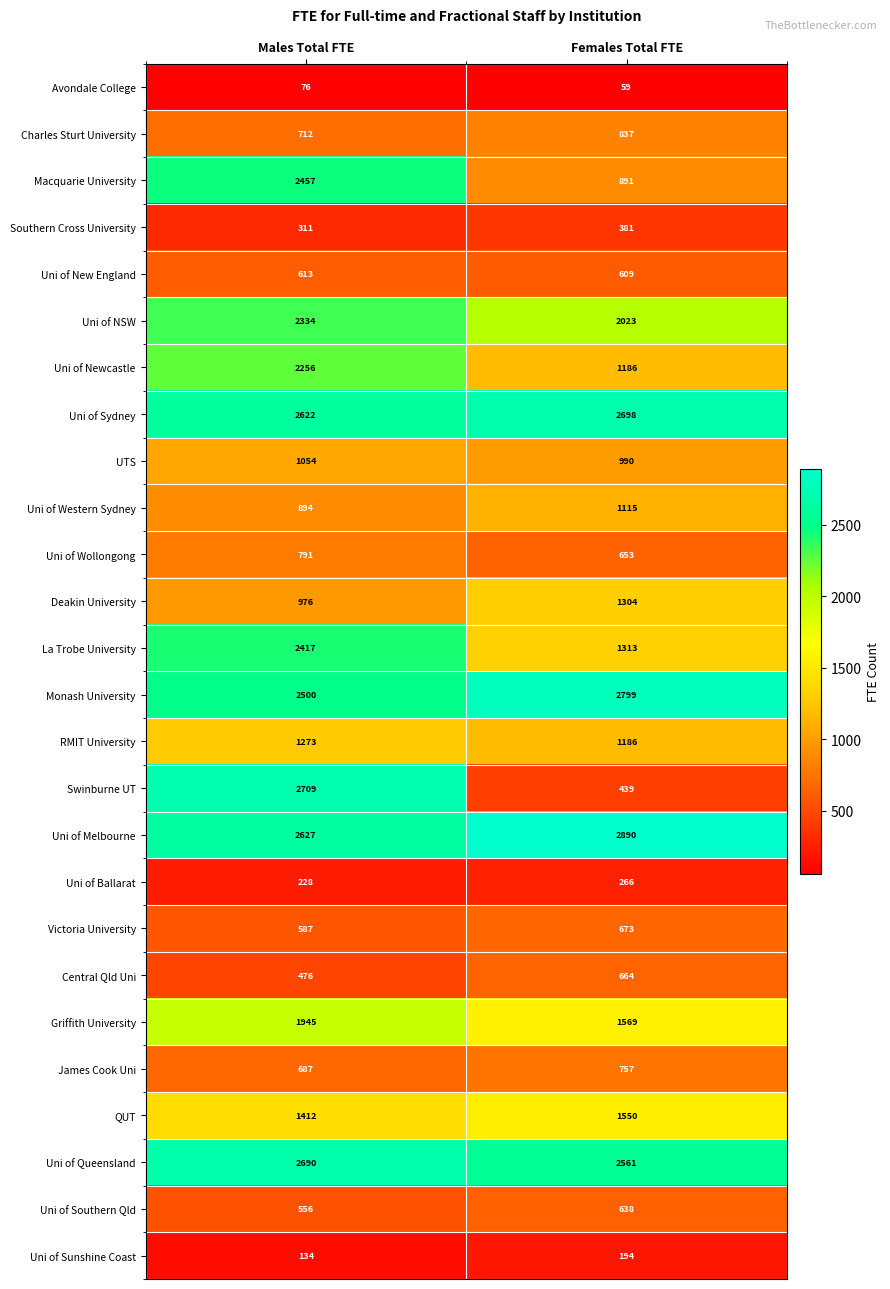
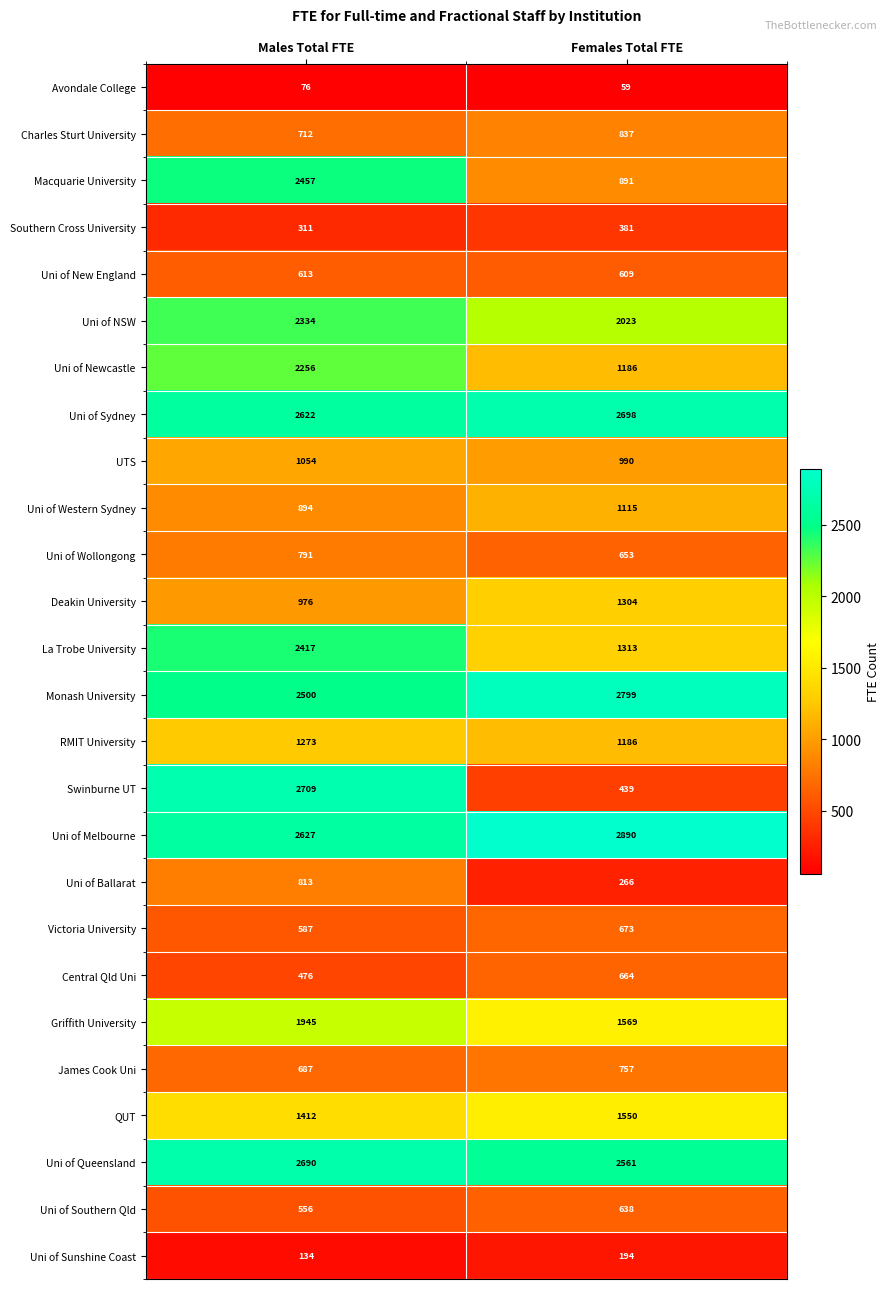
Uni of Ballarat, Males Total FTE: 228 -> 813
